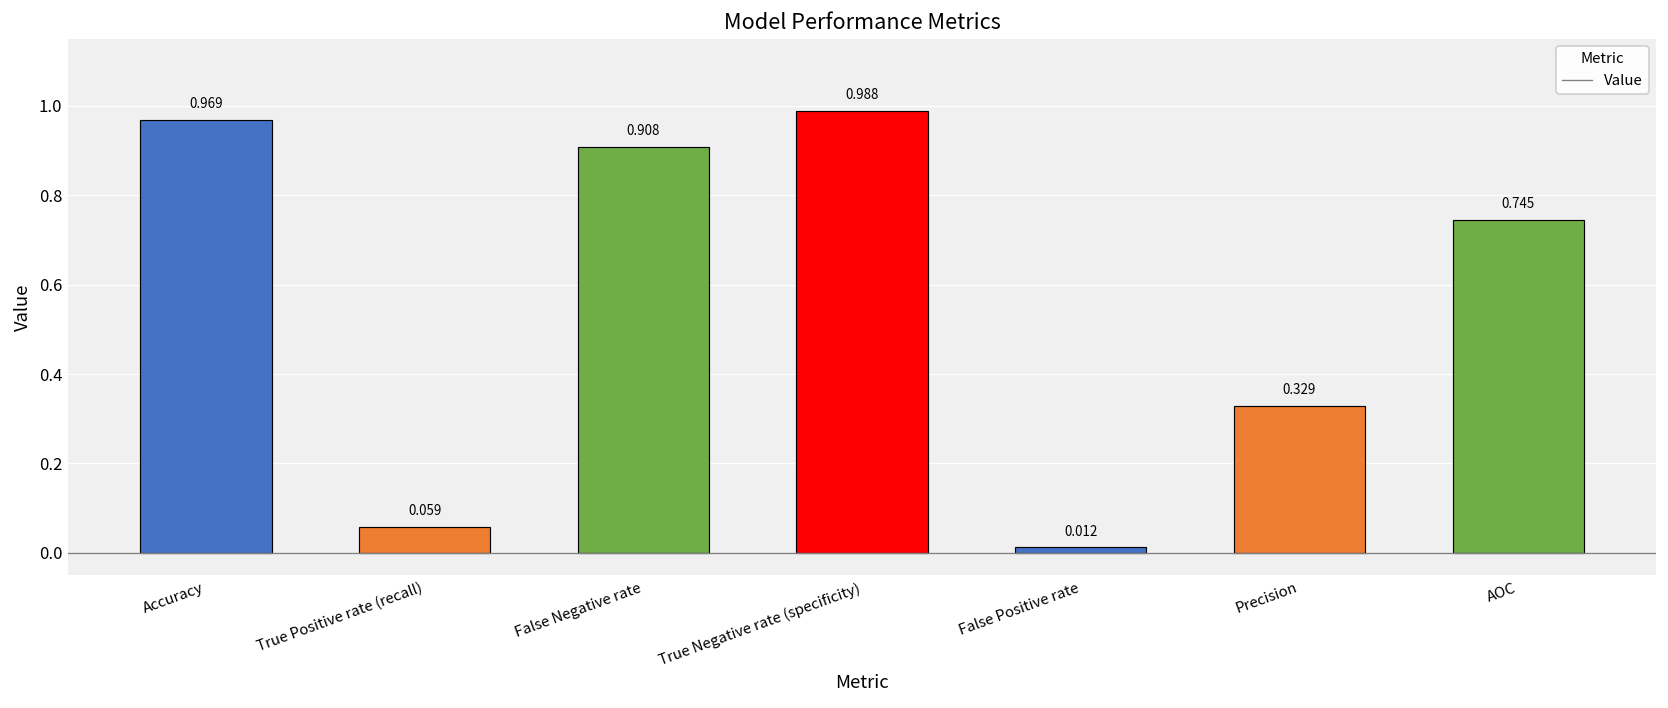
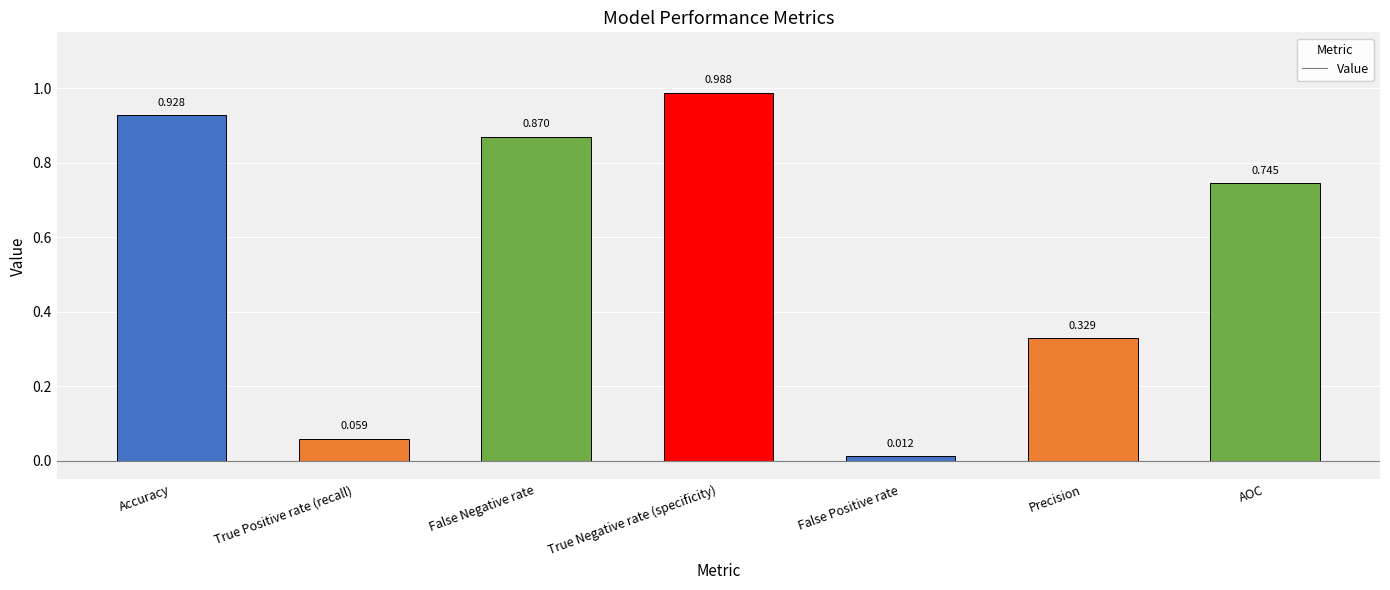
Accuracy: 0.969 -> 0.928
False Negative rate: 0.908 -> 0.870
